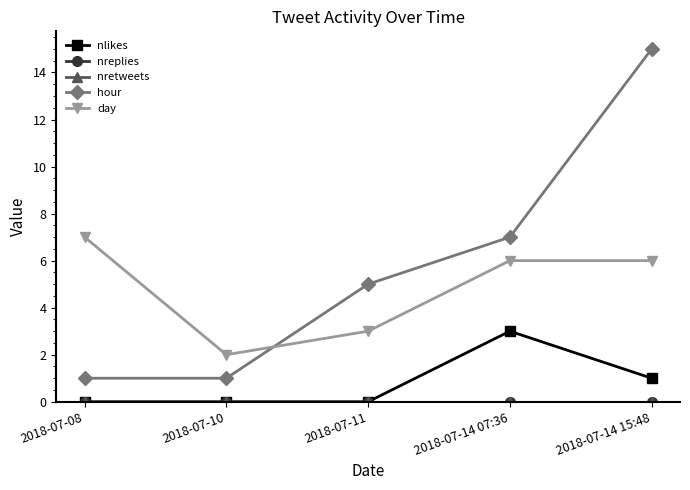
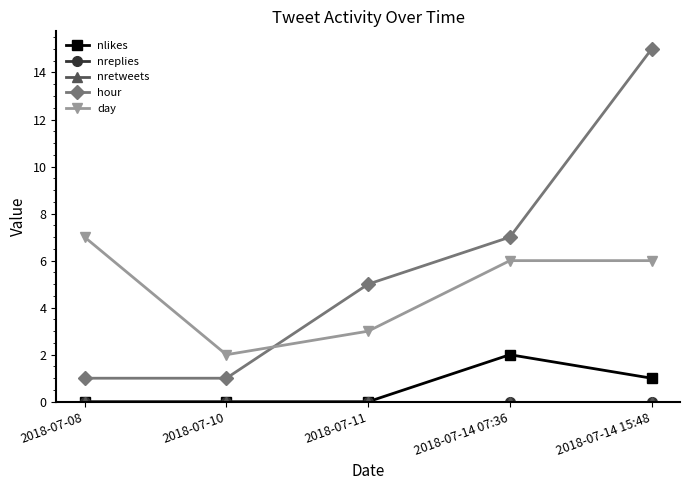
nlikes, 2018-07-14 07:36: 3 -> 2
